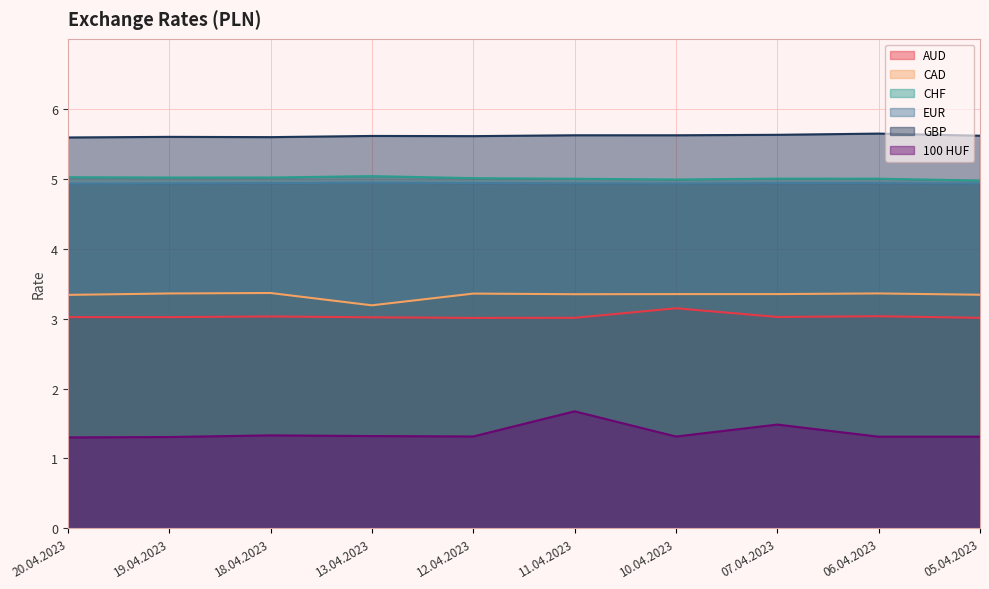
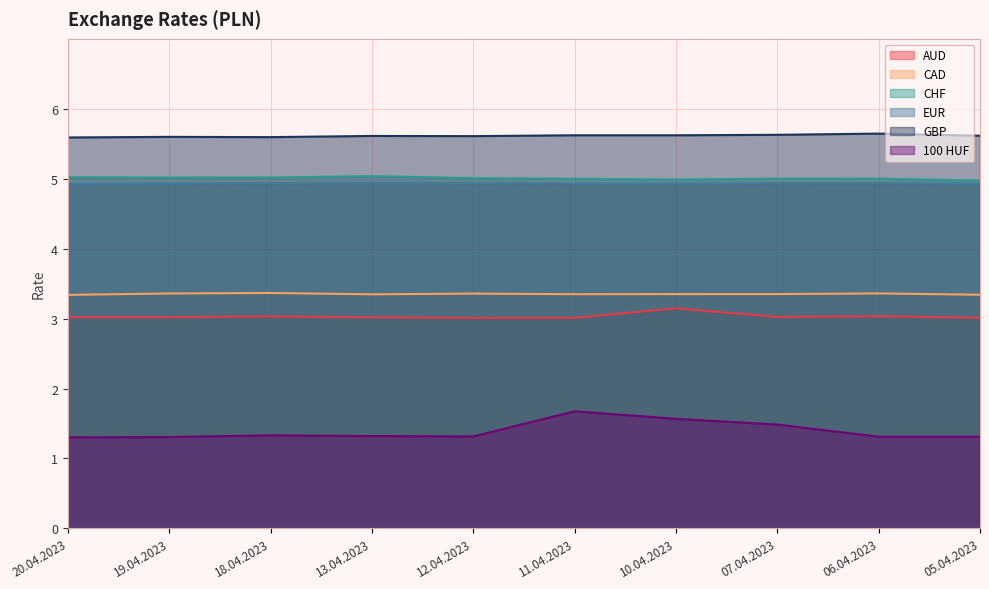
CAD, 13.04.2023: 3.2 -> 3.3
100 HUF, 10.04.2023: 1.3 -> 1.6
